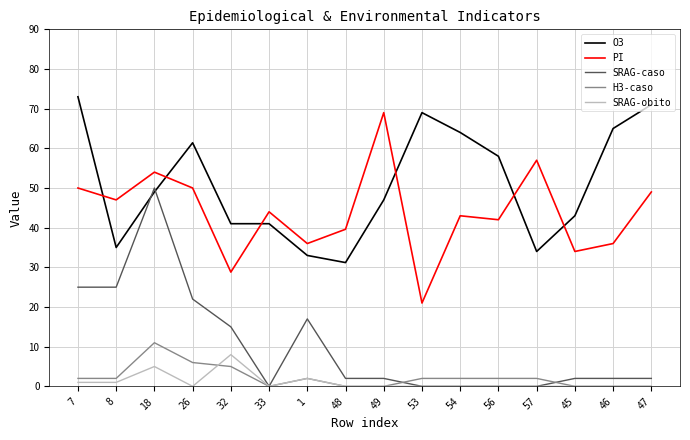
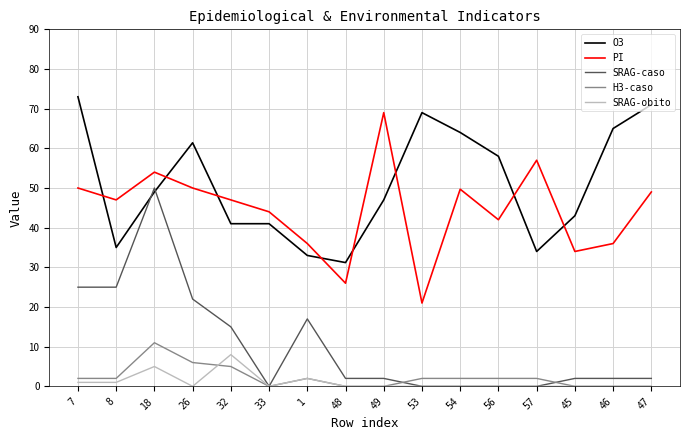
PI, 32: 29 -> 47
PI, 48: 40 -> 26
PI, 54: 43 -> 50
